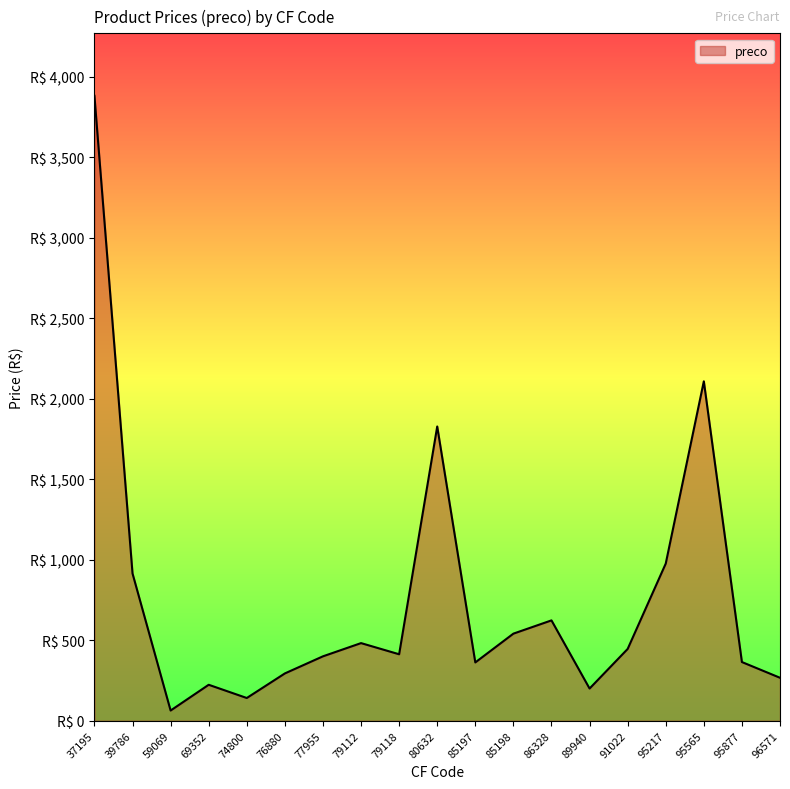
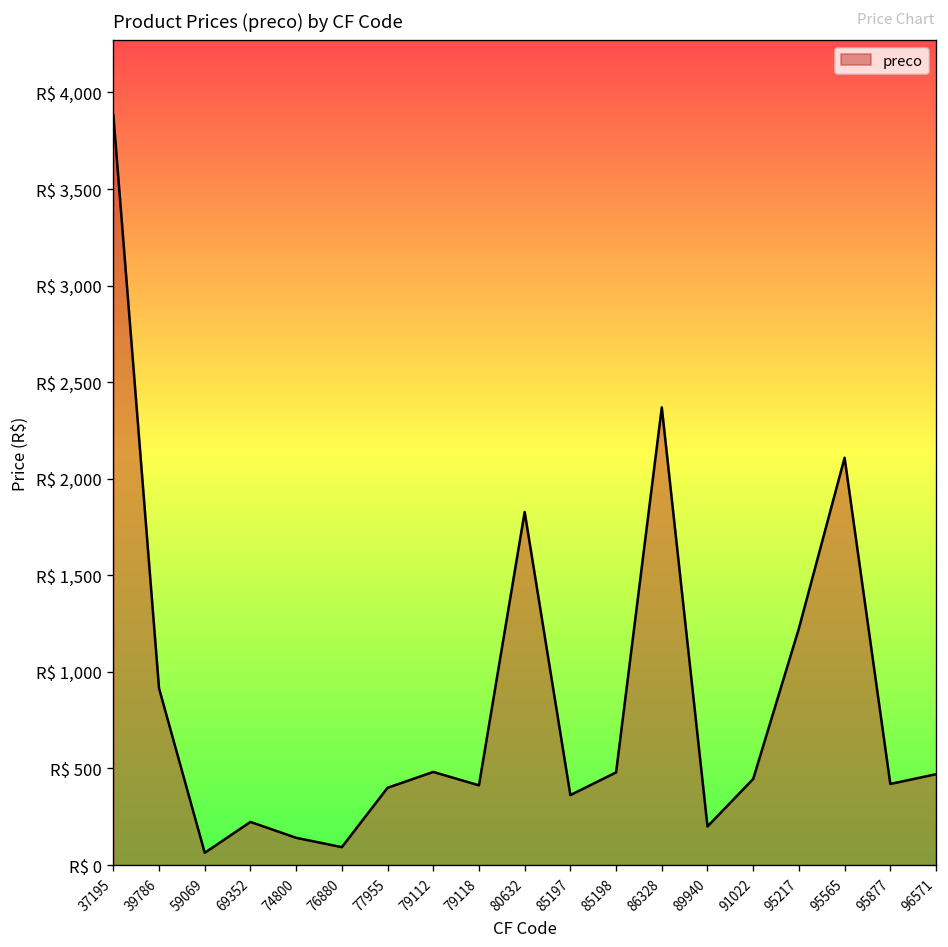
76880: R$ 290 -> R$ 90
85198: R$ 540 -> R$ 480
86328: R$ 620 -> R$ 2,370
95217: R$ 980 -> R$ 1,230
95877: R$ 360 -> R$ 420
96571: R$ 270 -> R$ 470
